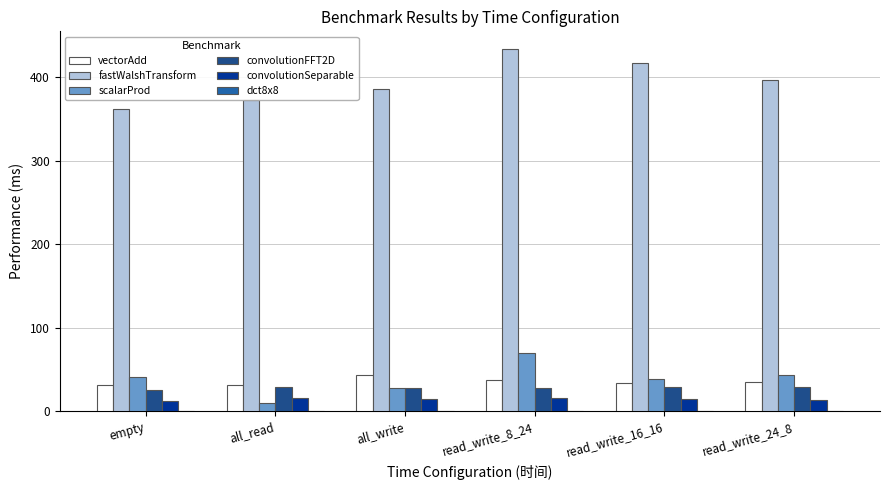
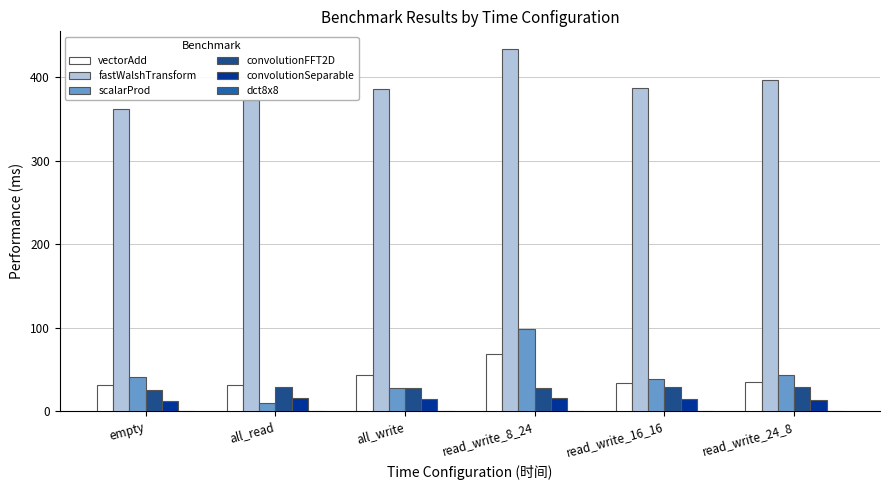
vectorAdd, read_write_8_24: 40 -> 70
scalarProd, read_write_8_24: 70 -> 100
fastWalshTransform, read_write_16_16: 420 -> 390
